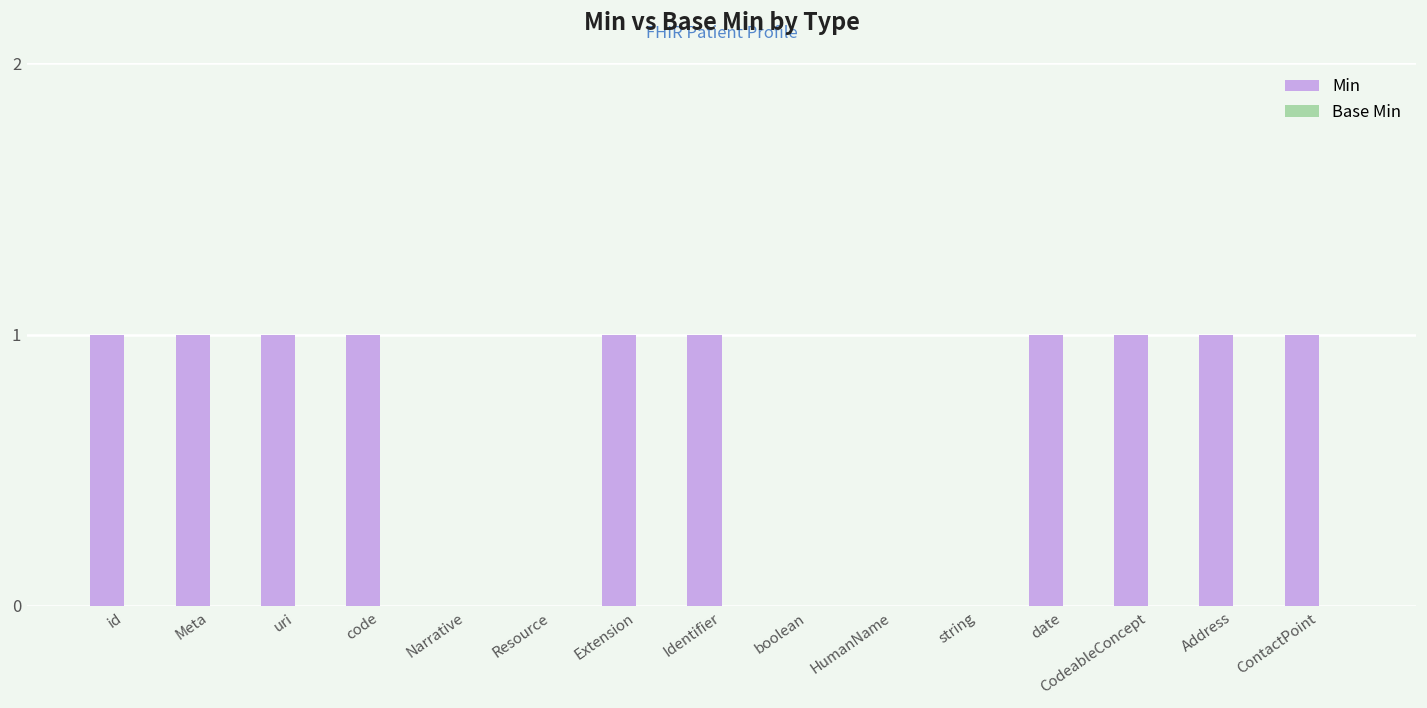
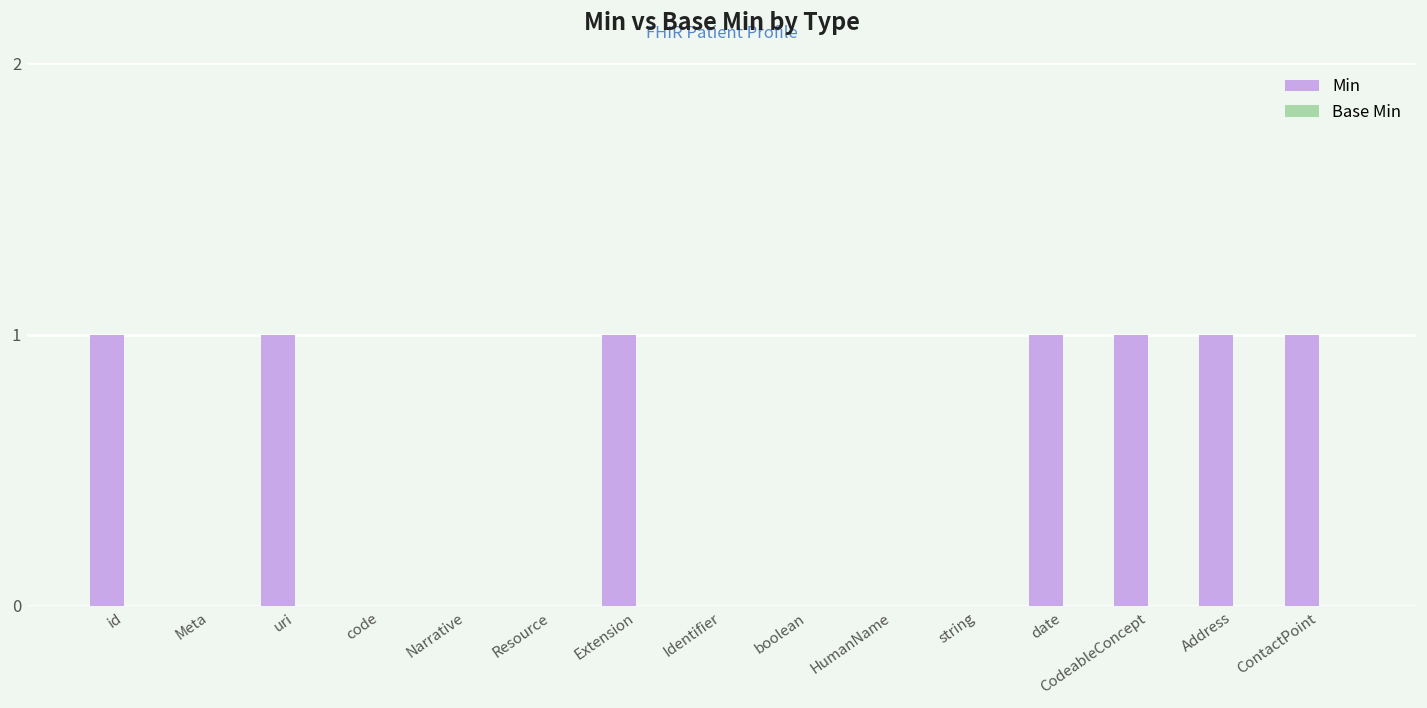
Min, Meta: 1 -> 0
Min, code: 1 -> 0
Min, Identifier: 1 -> 0
